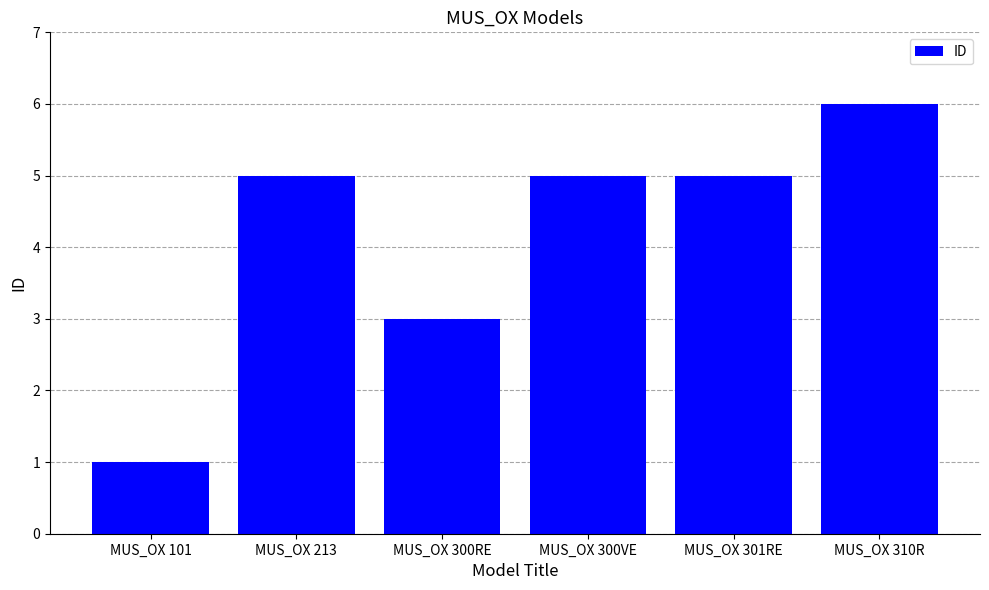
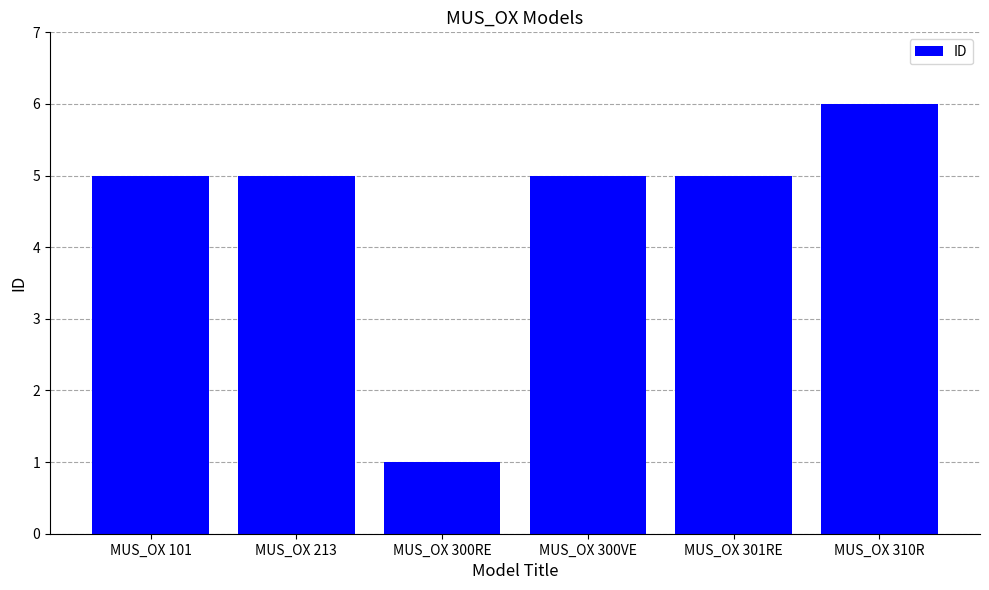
MUS_OX 101: 1 -> 5
MUS_OX 300RE: 3 -> 1
